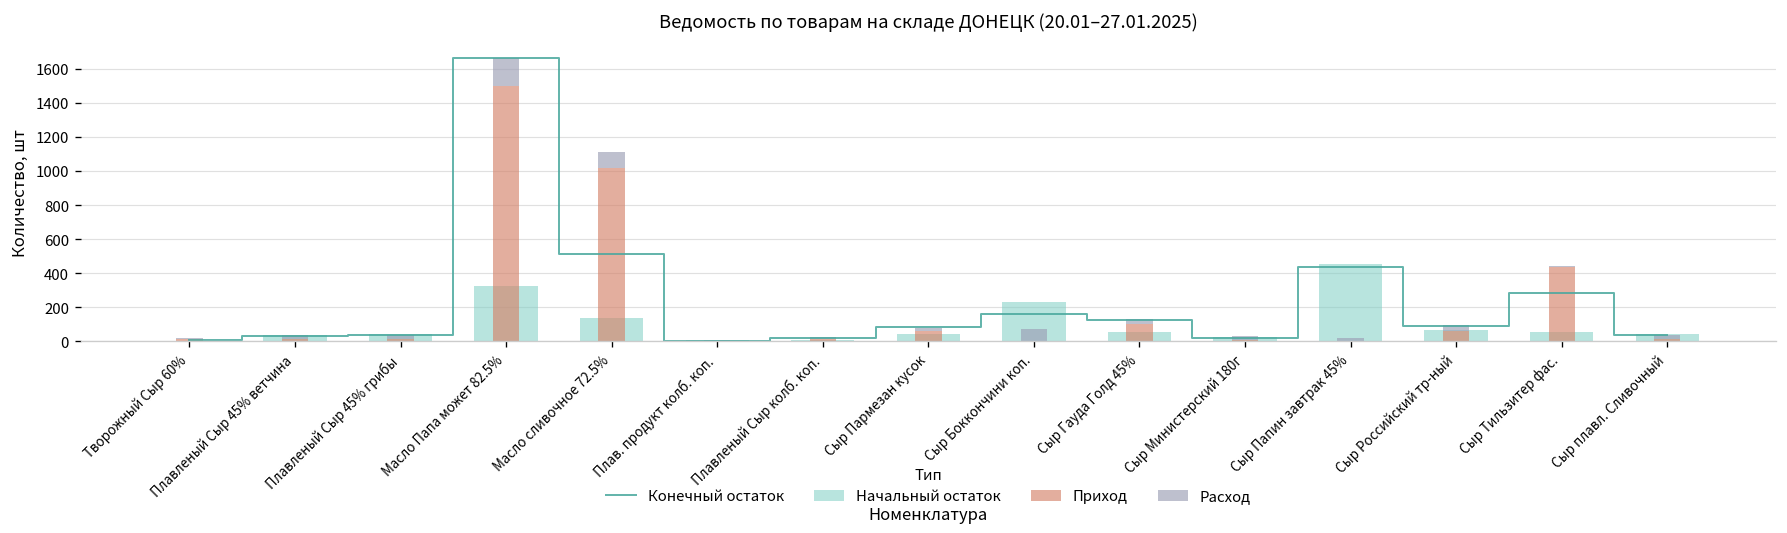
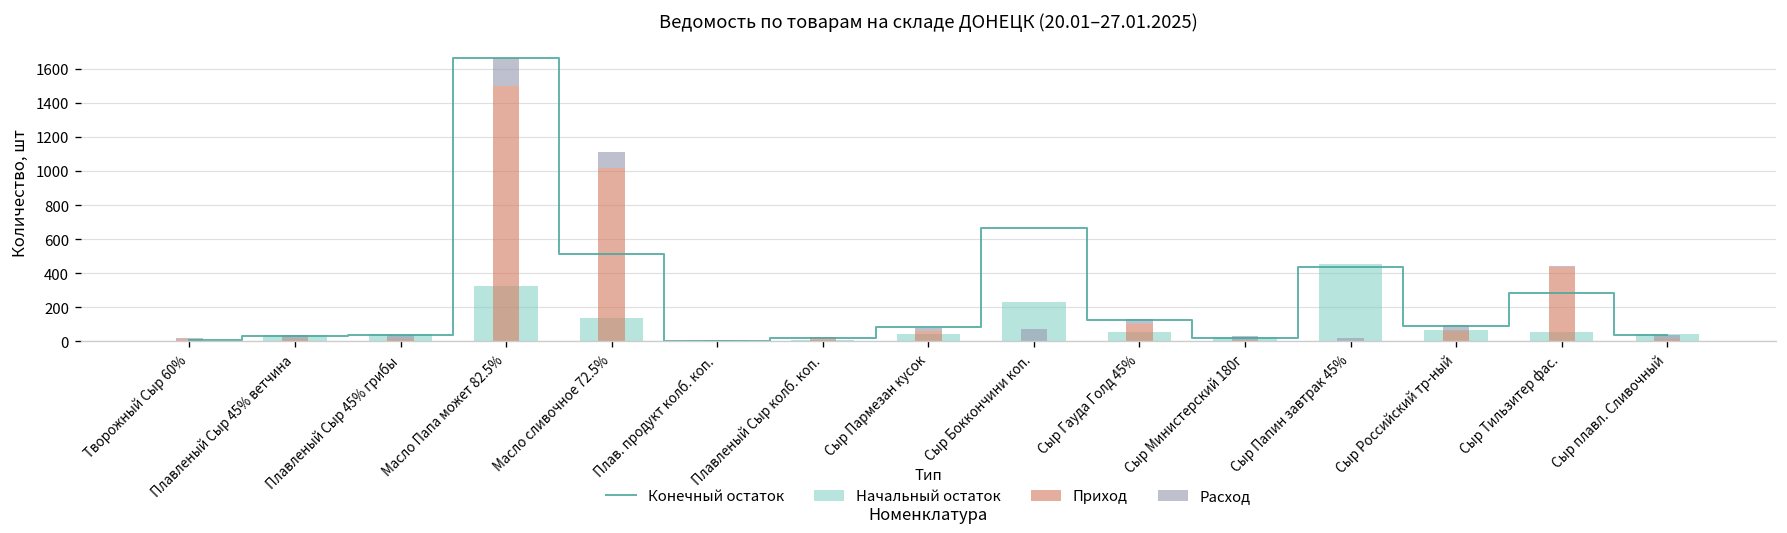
Конечный остаток, Сыр Боккончини коп.: 160 -> 660
